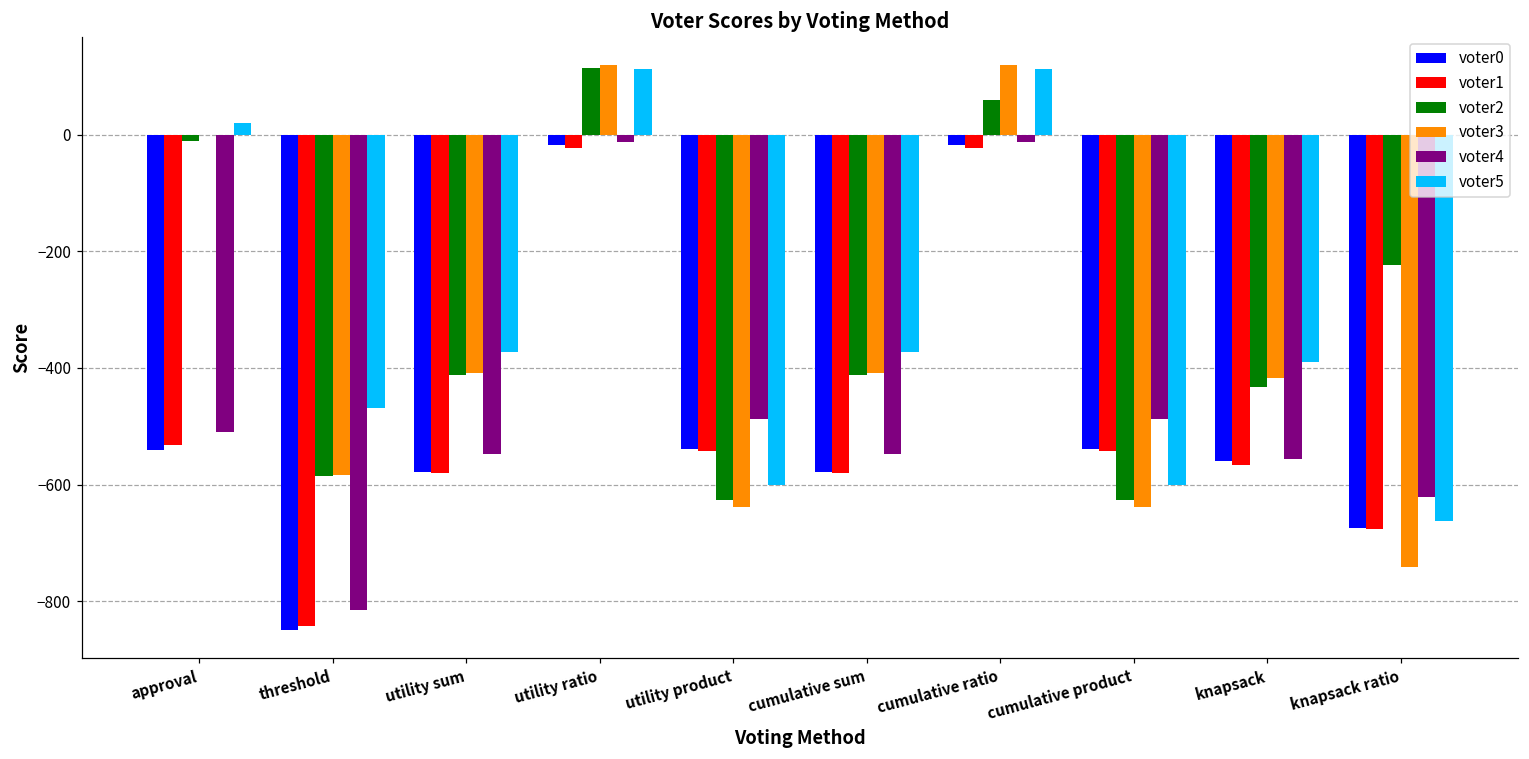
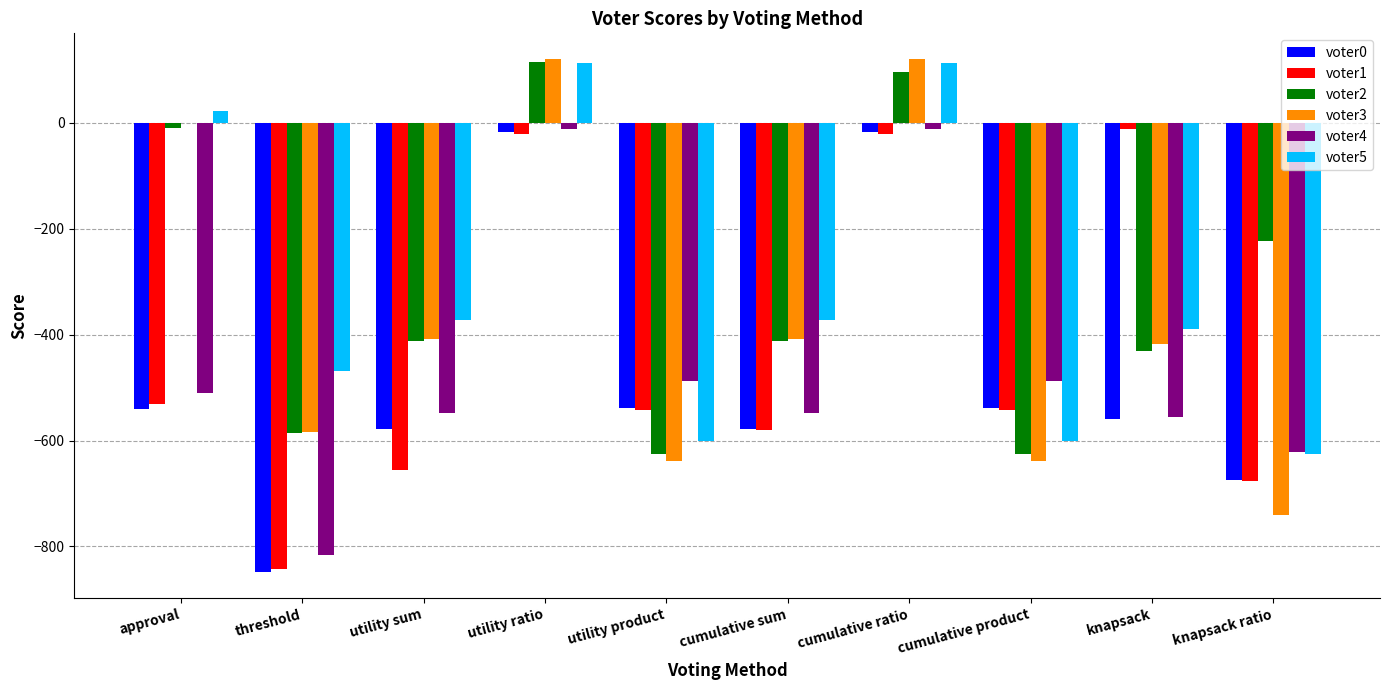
voter1, utility sum: -580 -> -660
voter2, cumulative ratio: 60 -> 100
voter1, knapsack: -570 -> -10
voter5, knapsack ratio: -660 -> -630
